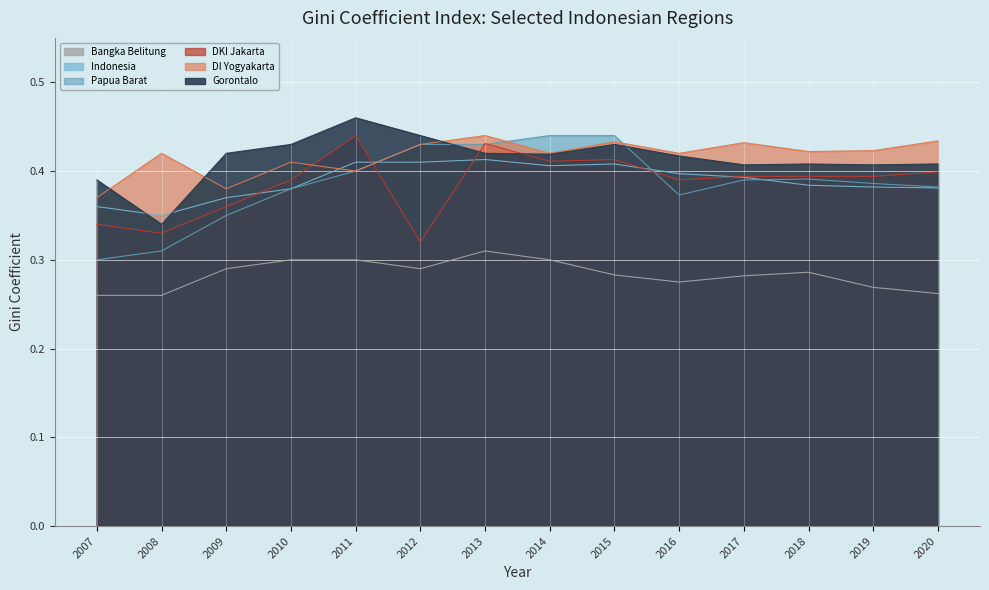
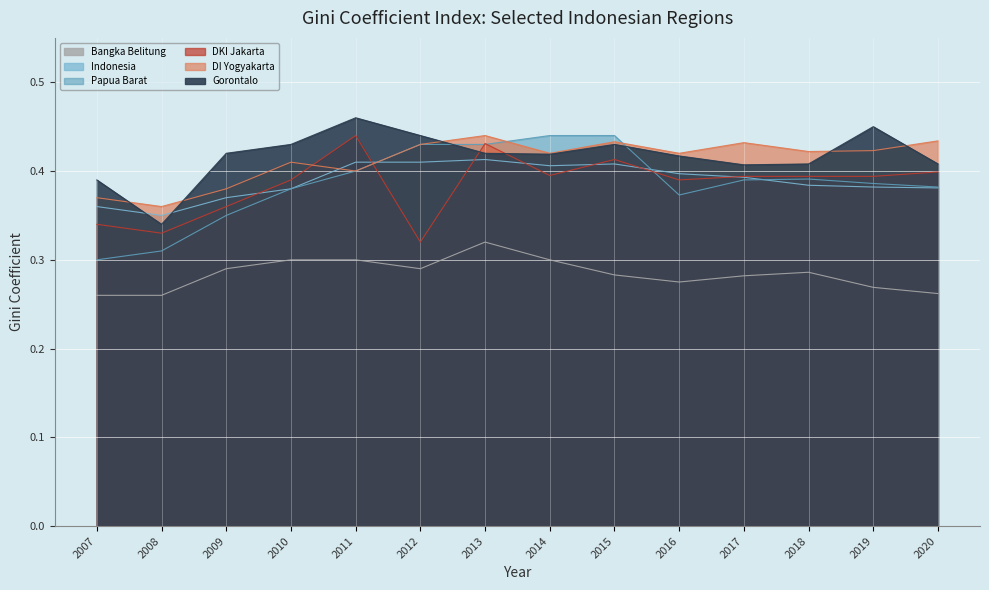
DI Yogyakarta, 2008: 0.42 -> 0.36
Bangka Belitung, 2013: 0.31 -> 0.32
DKI Jakarta, 2014: 0.41 -> 0.40
Gorontalo, 2019: 0.41 -> 0.45
